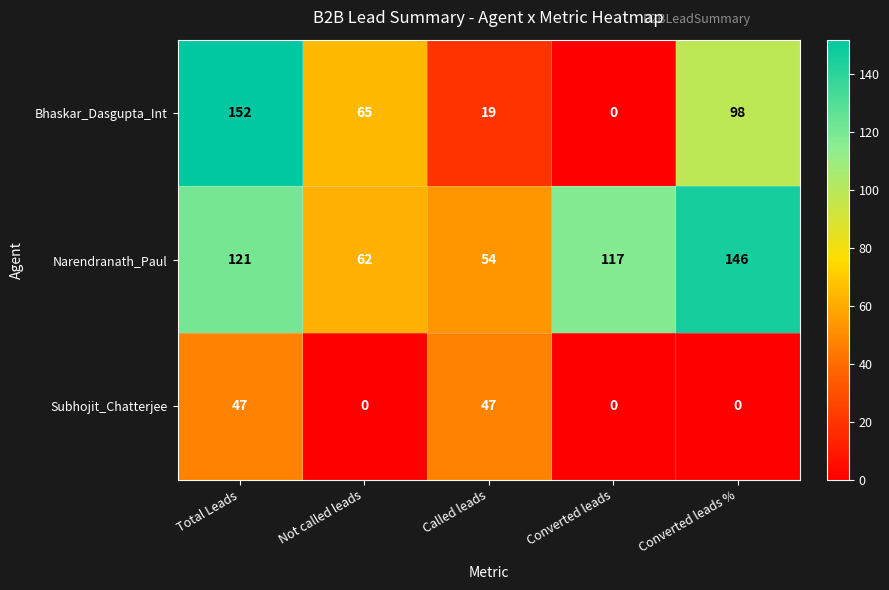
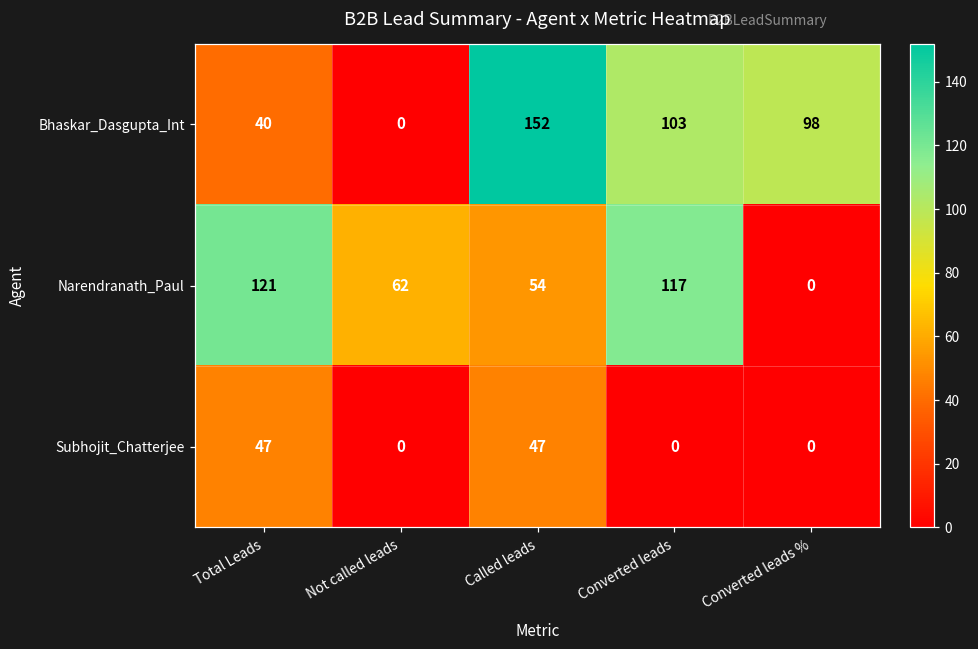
Bhaskar_Dasgupta_Int, Total Leads: 152 -> 40
Bhaskar_Dasgupta_Int, Not called leads: 65 -> 0
Bhaskar_Dasgupta_Int, Called leads: 19 -> 152
Bhaskar_Dasgupta_Int, Converted leads: 0 -> 103
Narendranath_Paul, Converted leads %: 146 -> 0
